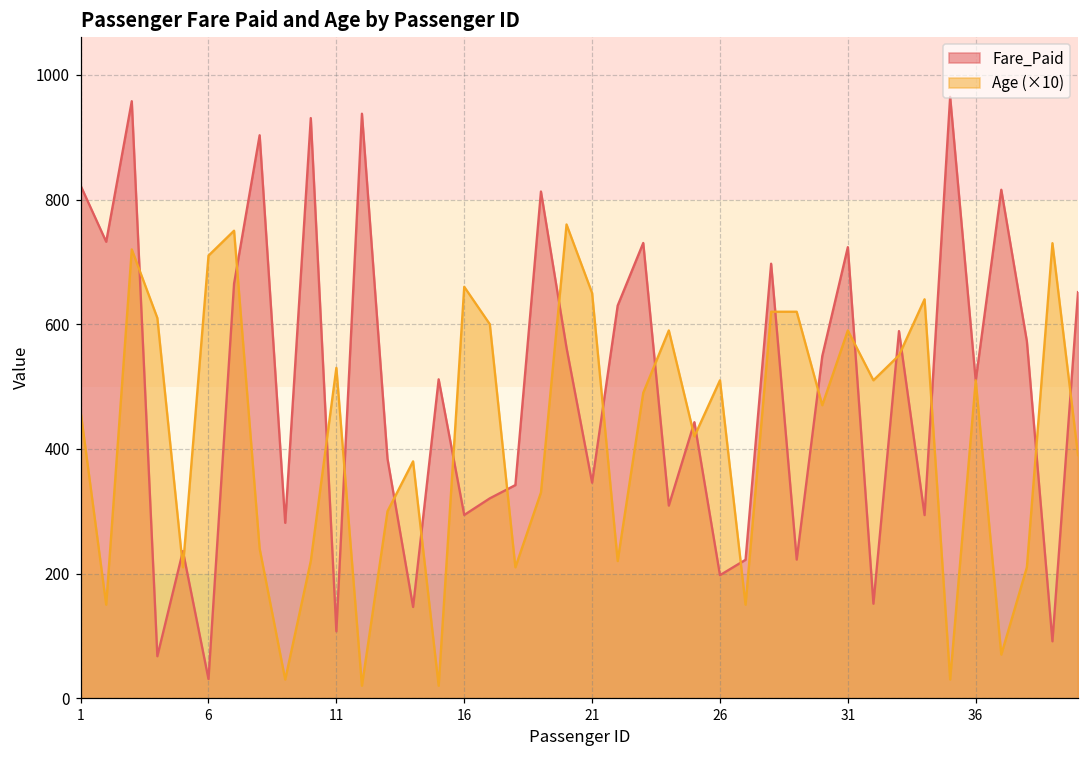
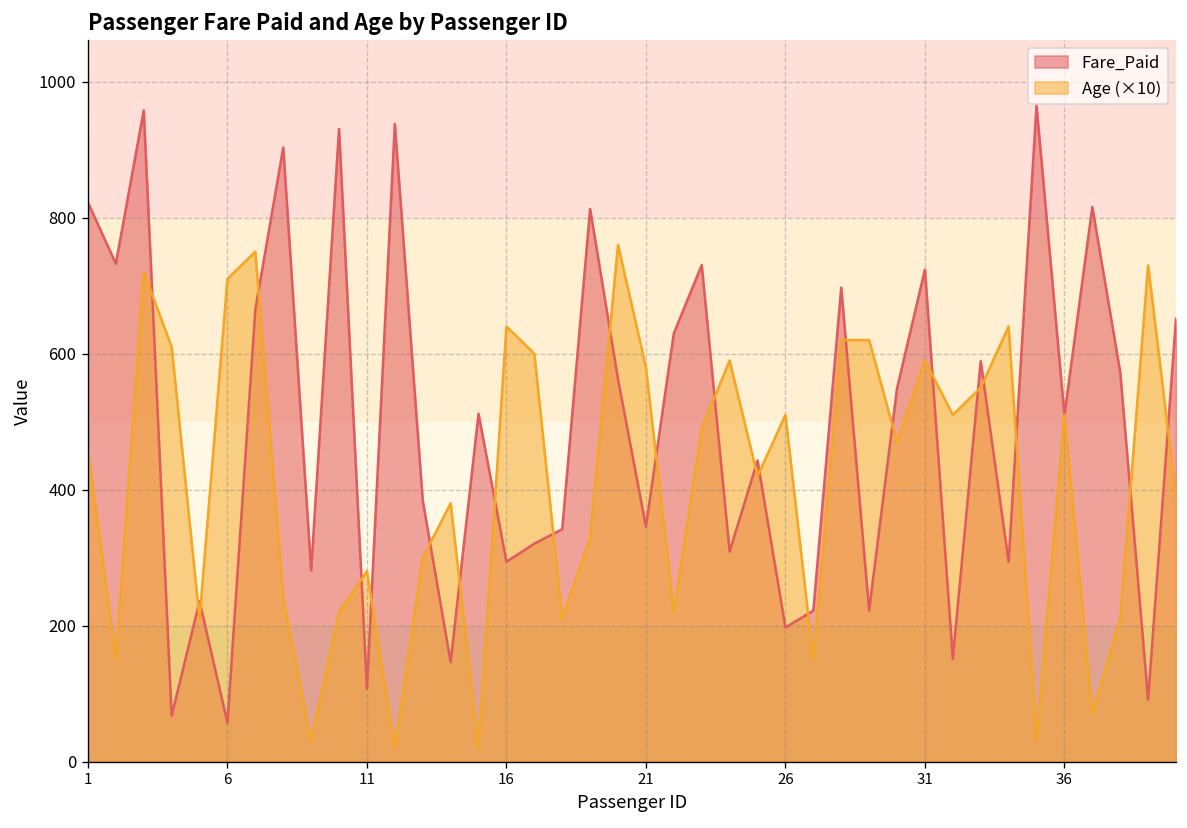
Fare_Paid, 6: 30 -> 60
Age (×10), 11: 530 -> 280
Age (×10), 16: 660 -> 640
Age (×10), 21: 650 -> 580
